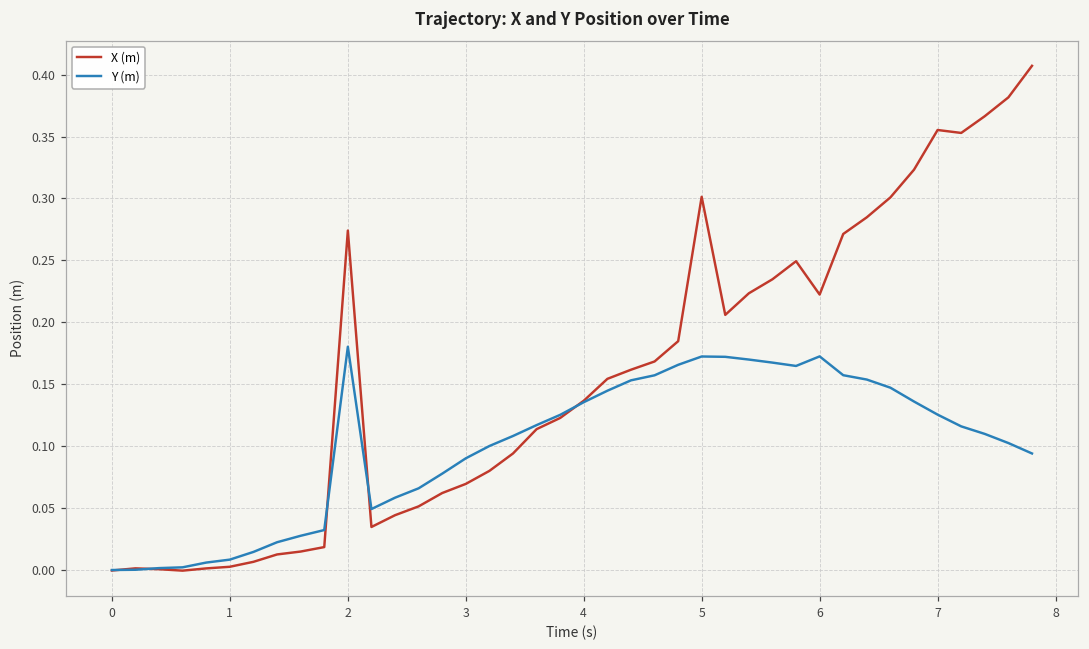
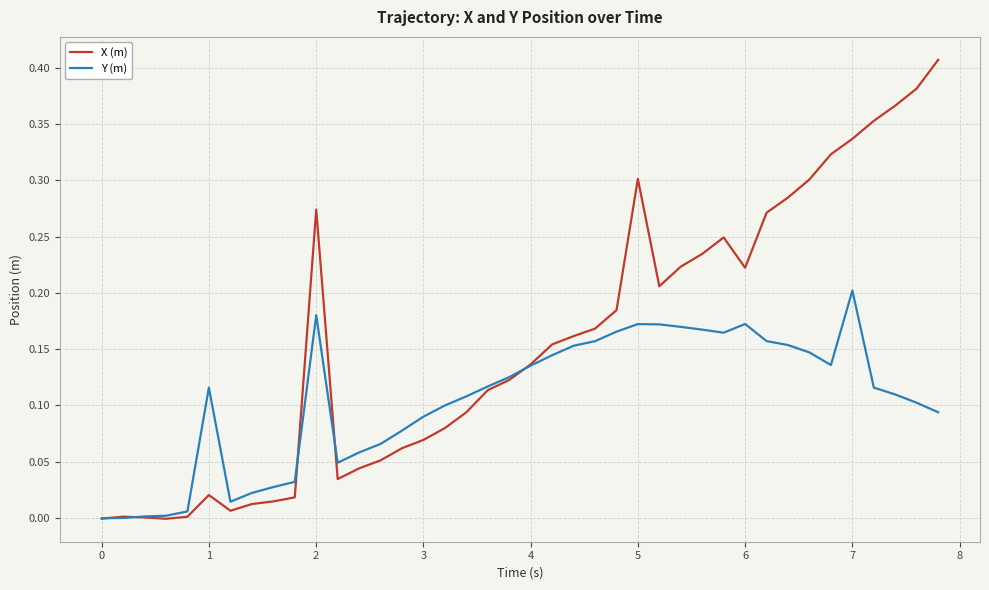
X (m), 1: 0.002 -> 0.020
Y (m), 1: 0.008 -> 0.116
X (m), 7: 0.355 -> 0.337
Y (m), 7: 0.125 -> 0.202
